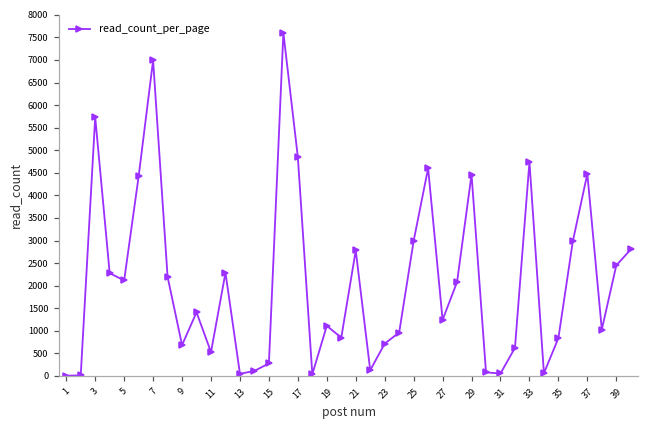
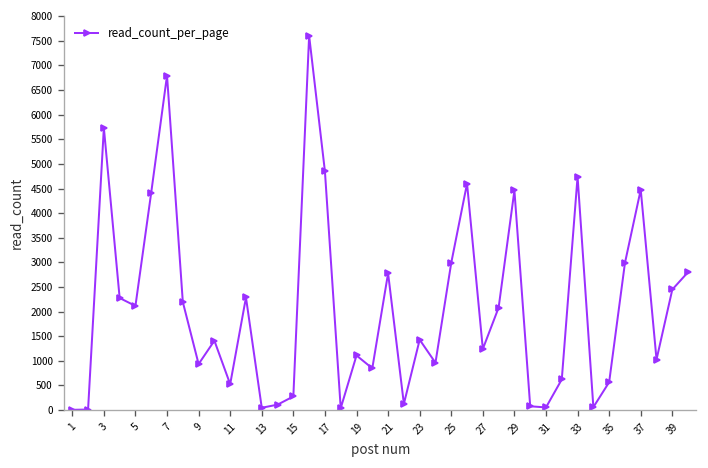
7: 7000 -> 6800
9: 700 -> 900
23: 700 -> 1400
35: 800 -> 600
